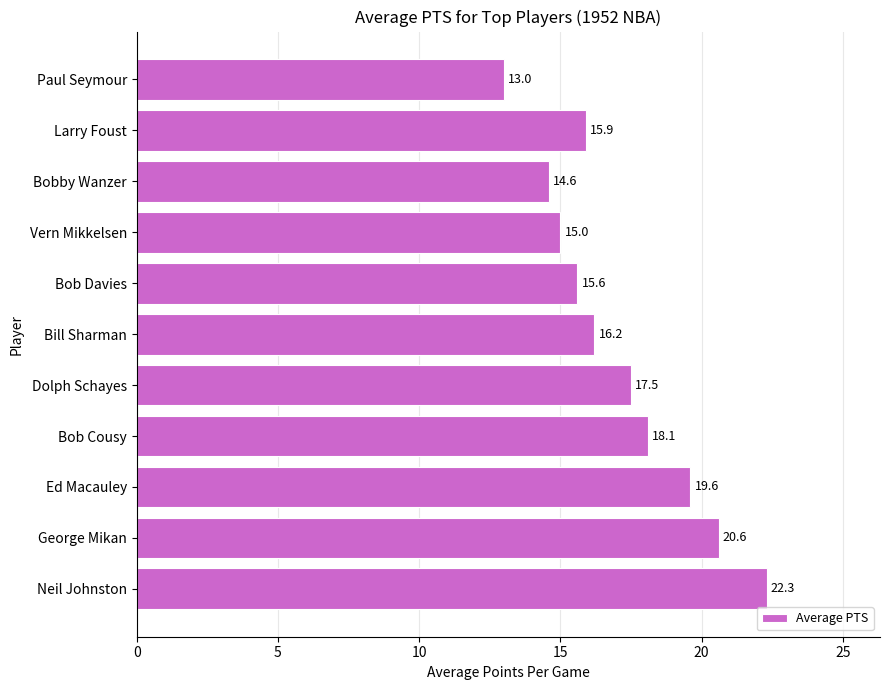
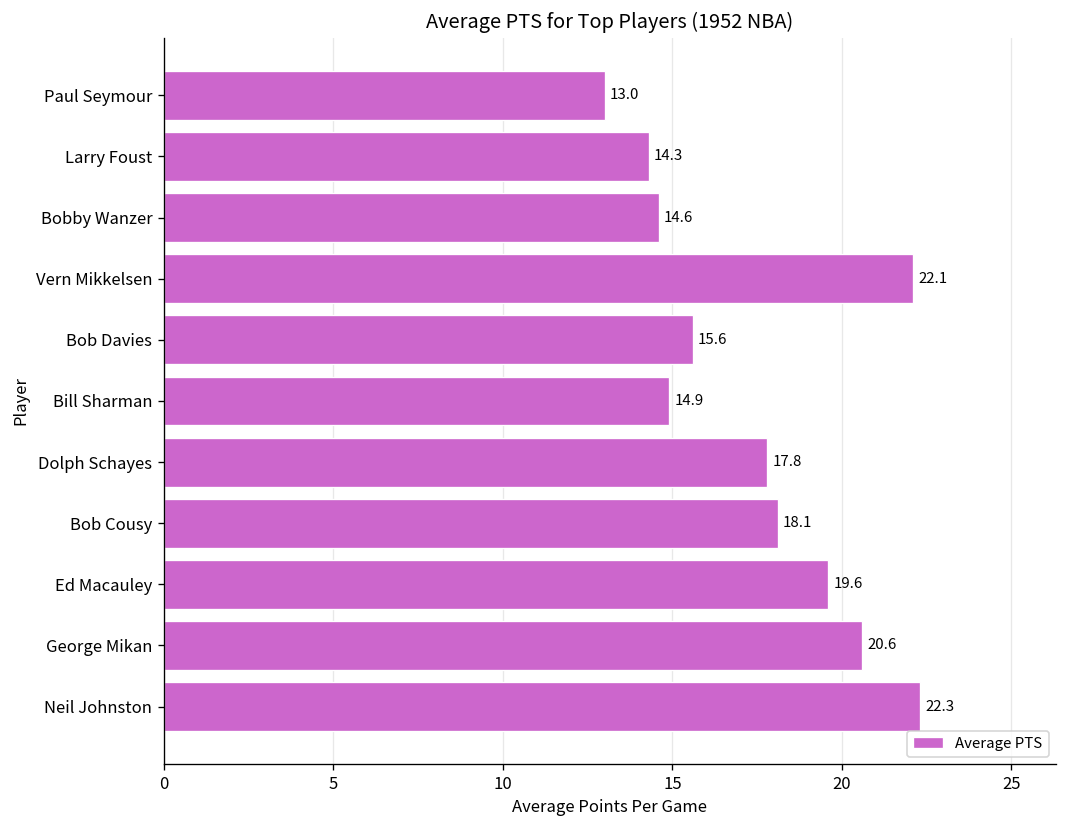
Larry Foust: 15.9 -> 14.3
Vern Mikkelsen: 15.0 -> 22.1
Bill Sharman: 16.2 -> 14.9
Dolph Schayes: 17.5 -> 17.8
